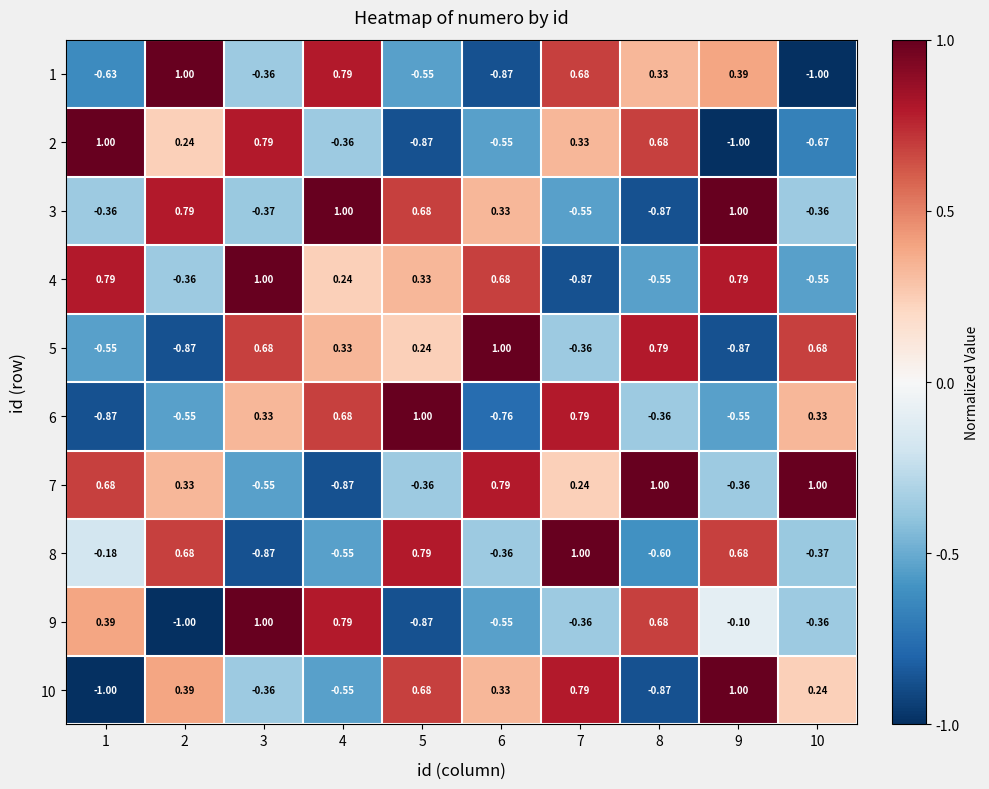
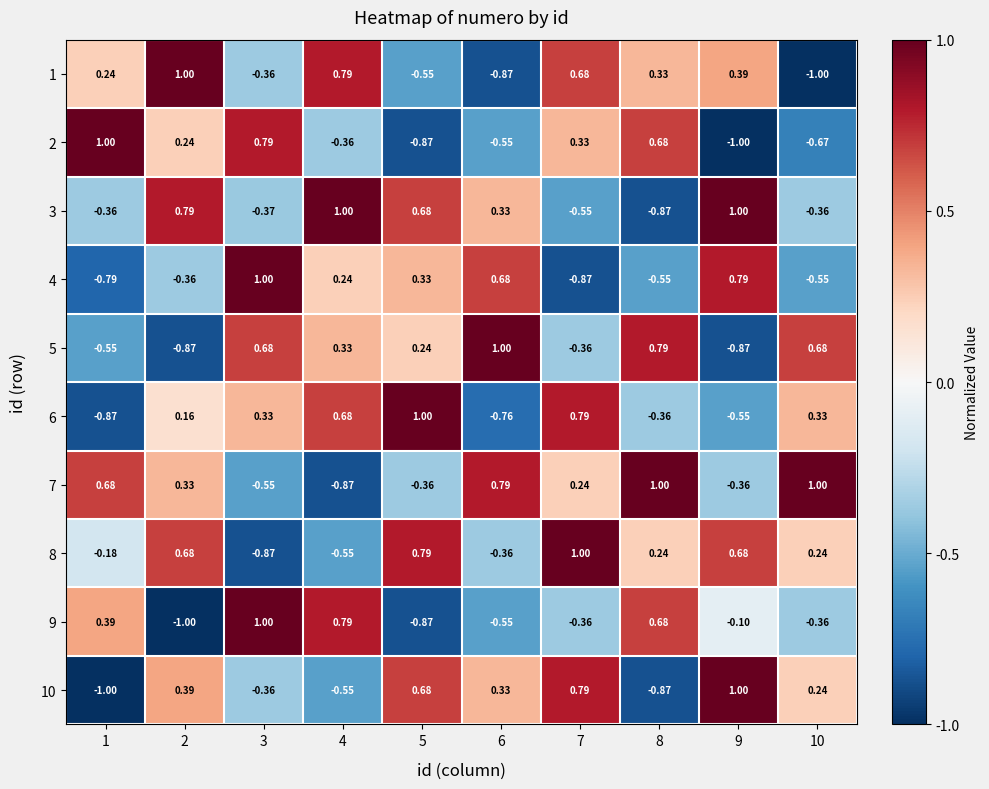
1, 1: -0.63 -> 0.24
4, 1: 0.79 -> -0.79
6, 2: -0.55 -> 0.16
8, 8: -0.60 -> 0.24
8, 10: -0.37 -> 0.24
